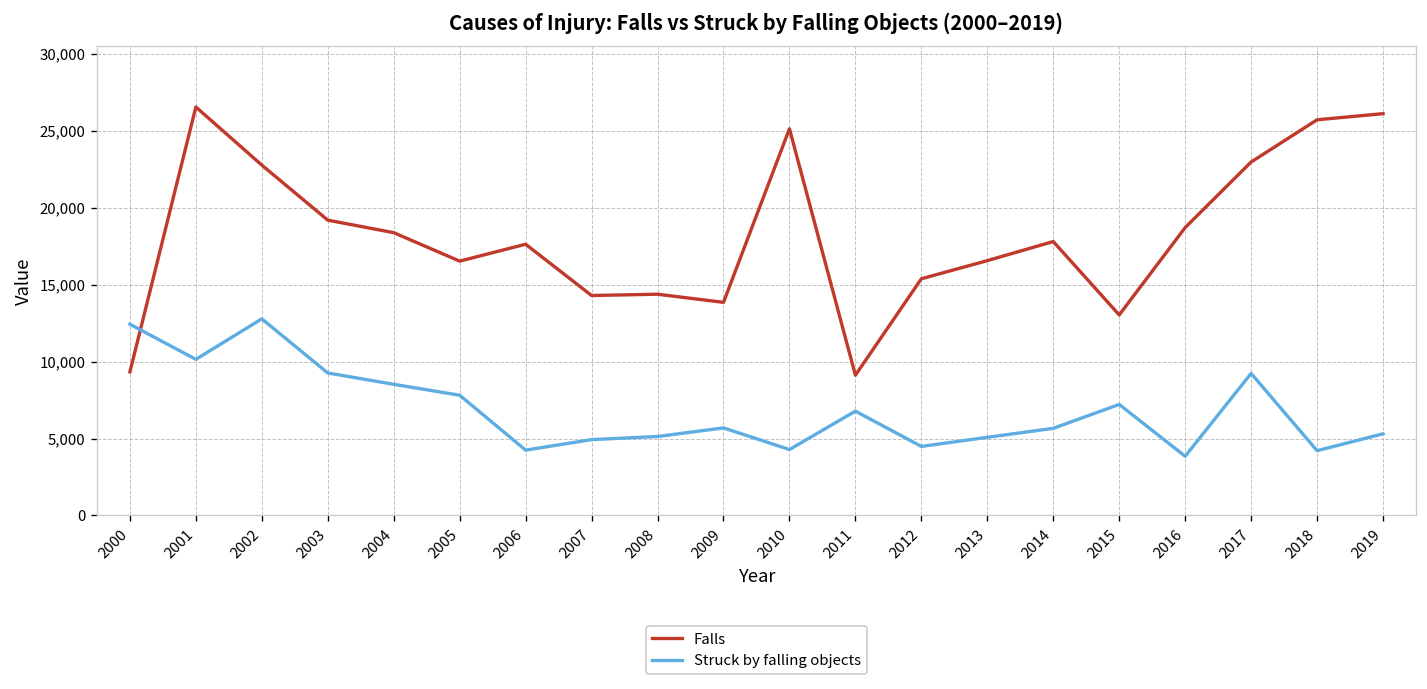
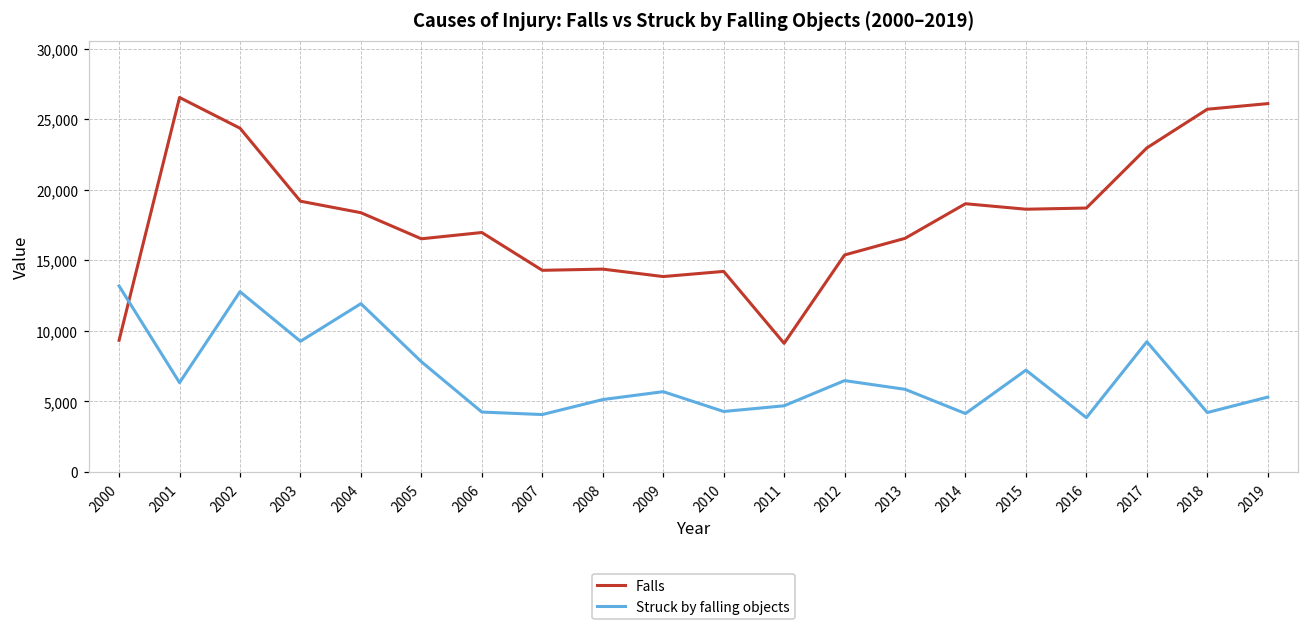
Struck by falling objects, 2000: 12,400 -> 13,200
Struck by falling objects, 2001: 10,100 -> 6,300
Falls, 2002: 22,800 -> 24,400
Struck by falling objects, 2004: 8,500 -> 11,900
Falls, 2006: 17,600 -> 17,000
Struck by falling objects, 2007: 4,900 -> 4,100
Falls, 2010: 25,100 -> 14,200
Struck by falling objects, 2011: 6,800 -> 4,700
Struck by falling objects, 2012: 4,500 -> 6,500
Struck by falling objects, 2013: 5,100 -> 5,900
Falls, 2014: 17,800 -> 19,000
Struck by falling objects, 2014: 5,700 -> 4,100
Falls, 2015: 13,000 -> 18,600
